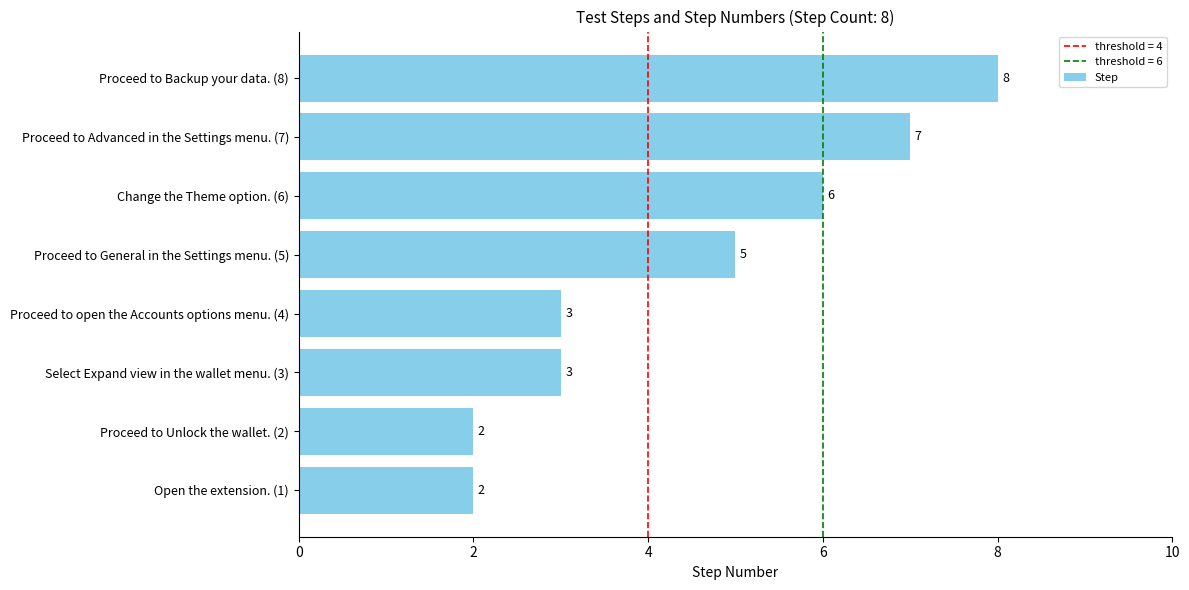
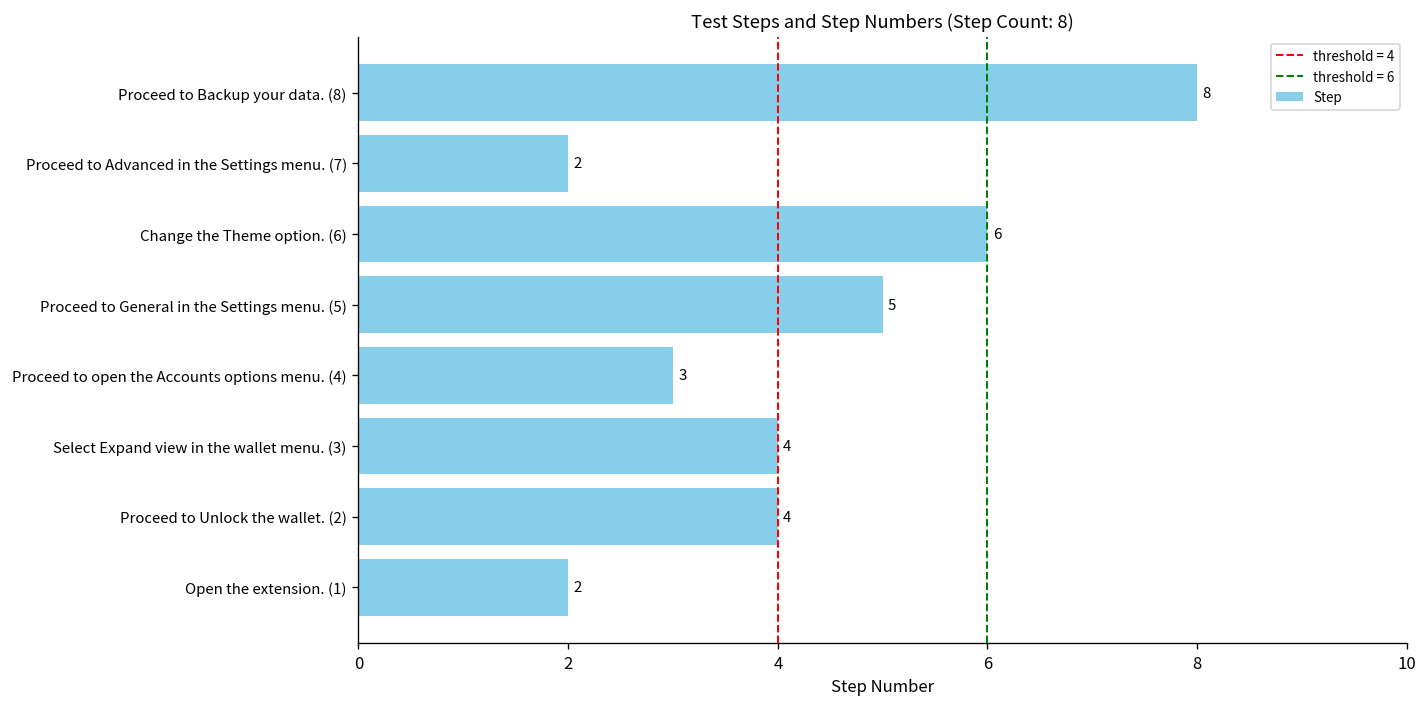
Proceed to Advanced in the Settings menu. (7): 7 -> 2
Select Expand view in the wallet menu. (3): 3 -> 4
Proceed to Unlock the wallet. (2): 2 -> 4
